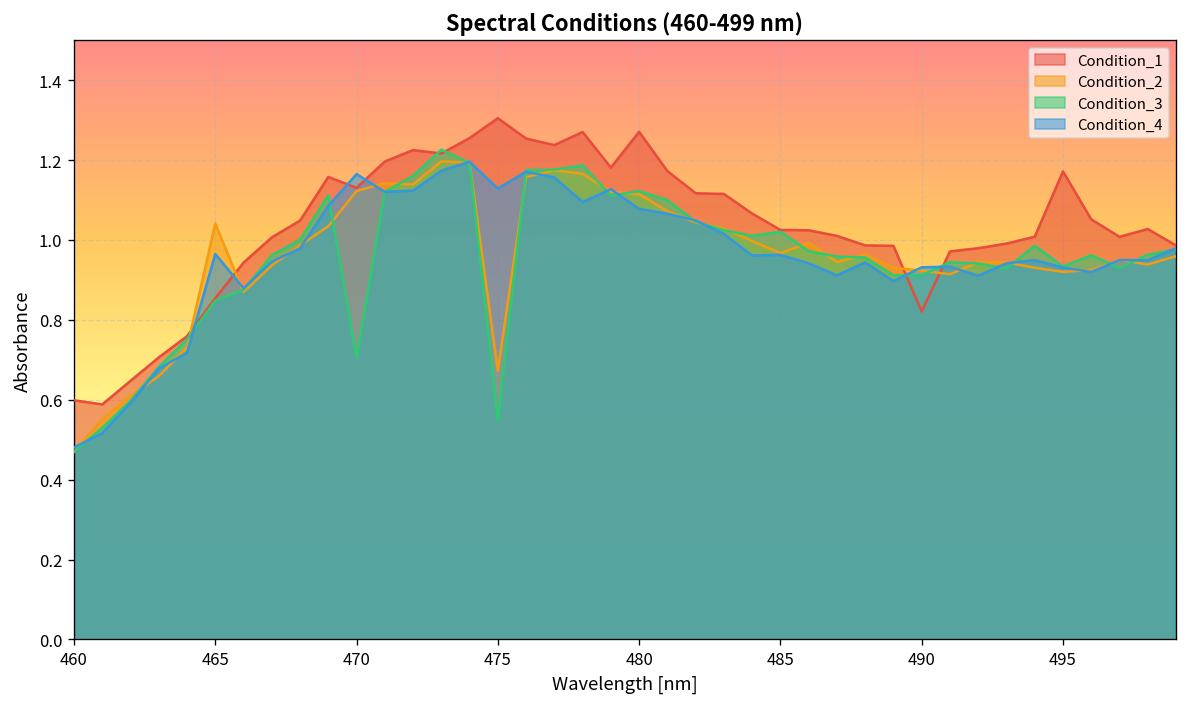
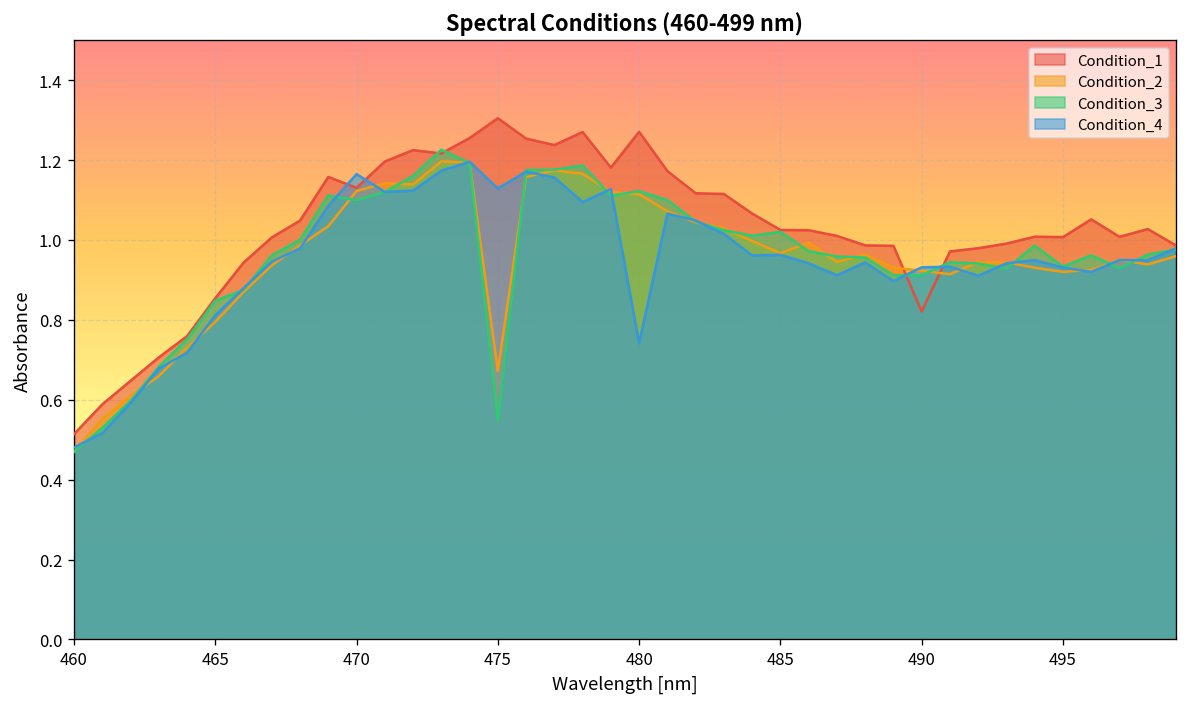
Condition_1, 460: 0.60 -> 0.51
Condition_2, 465: 1.04 -> 0.79
Condition_4, 465: 0.96 -> 0.81
Condition_3, 470: 0.71 -> 1.10
Condition_4, 480: 1.08 -> 0.74
Condition_1, 495: 1.17 -> 1.01
